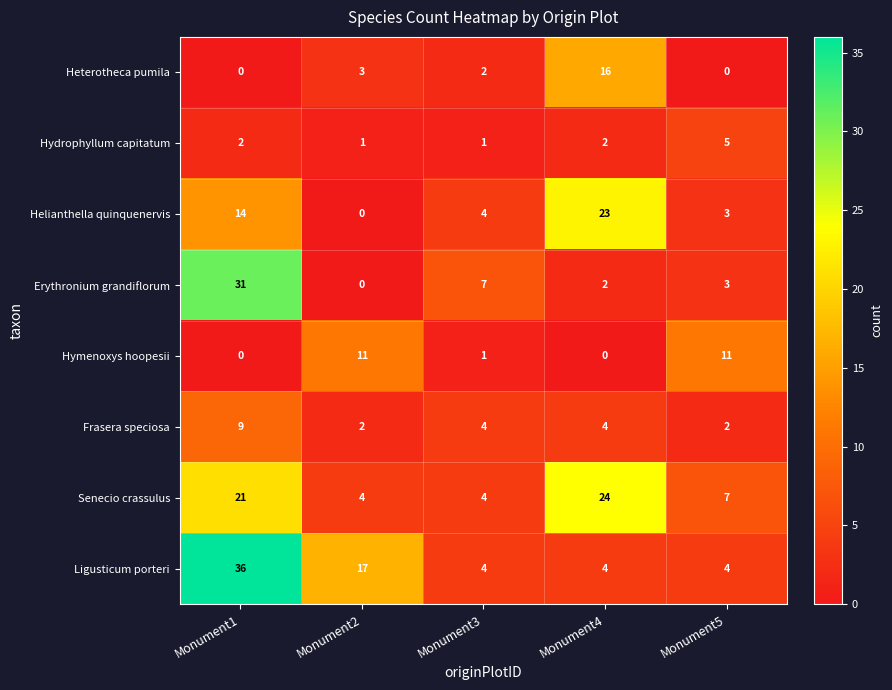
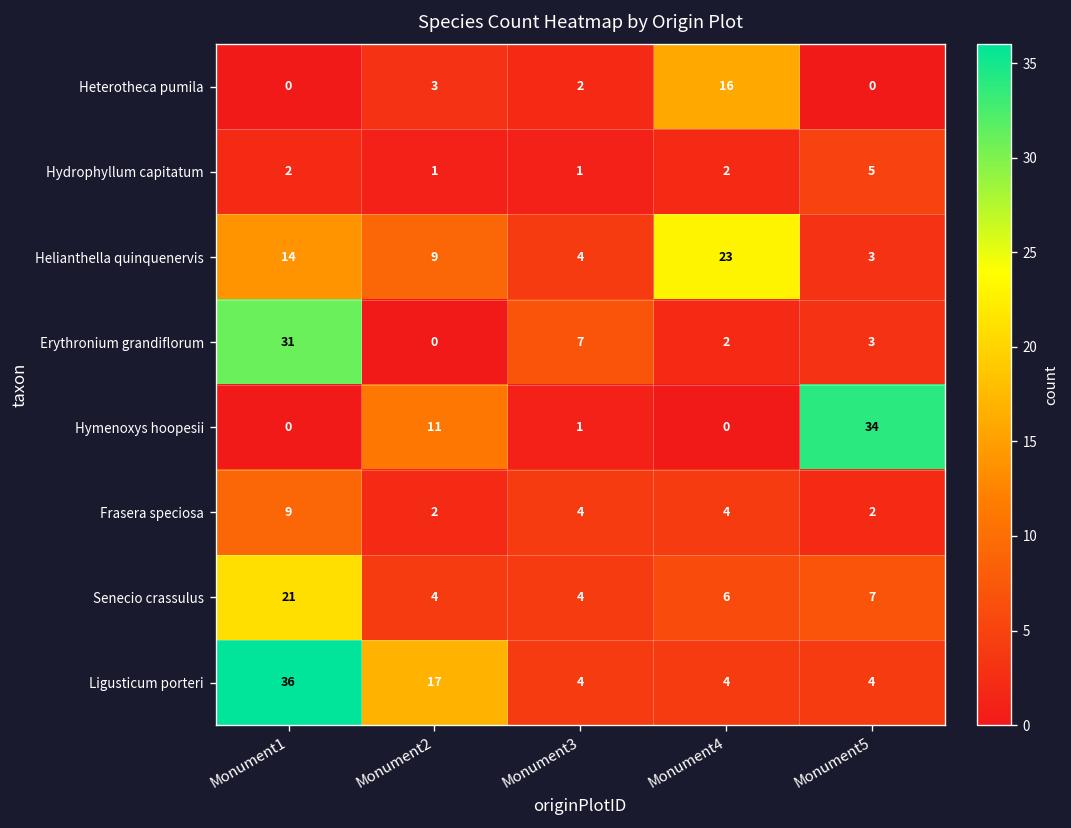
Helianthella quinquenervis, Monument2: 0 -> 9
Hymenoxys hoopesii, Monument5: 11 -> 34
Senecio crassulus, Monument4: 24 -> 6
